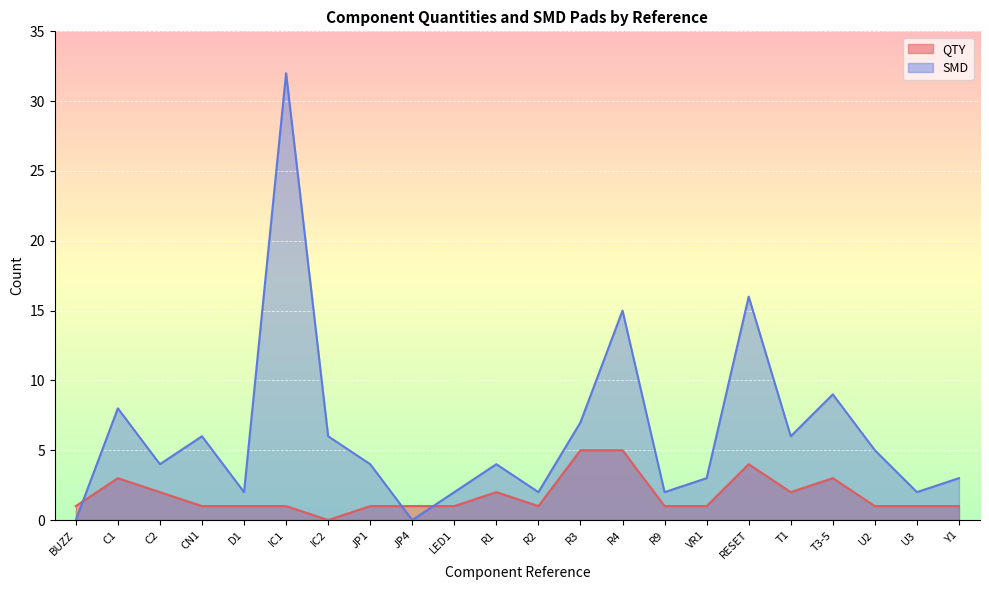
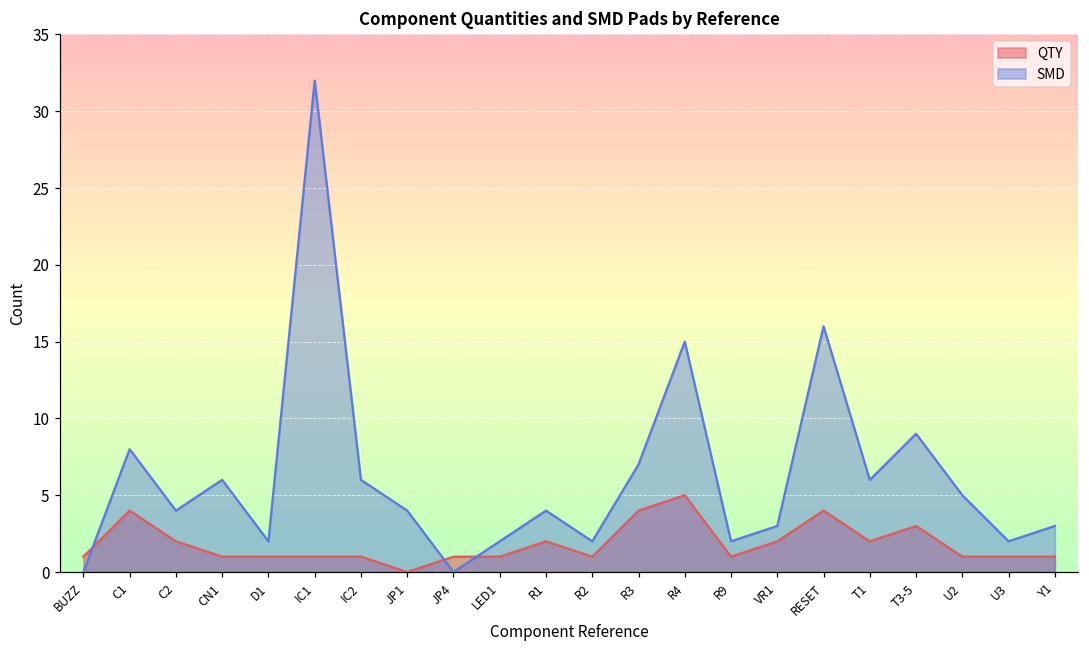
QTY, C1: 3 -> 4
QTY, IC2: 0 -> 1
QTY, JP1: 1 -> 0
QTY, R3: 5 -> 4
QTY, VR1: 1 -> 2
